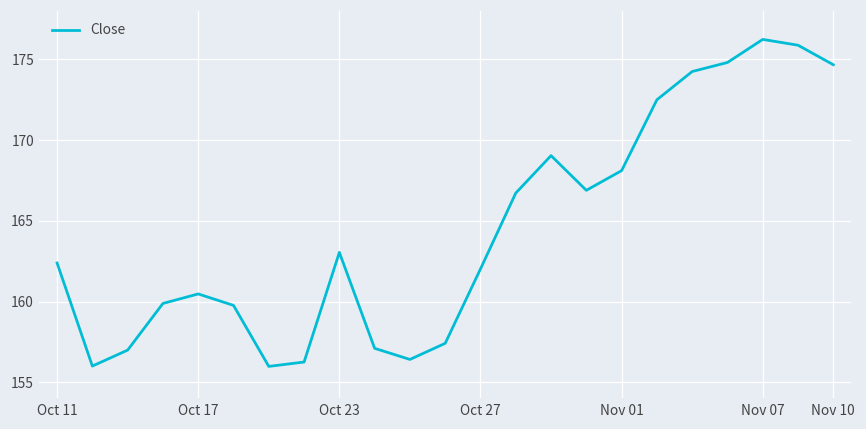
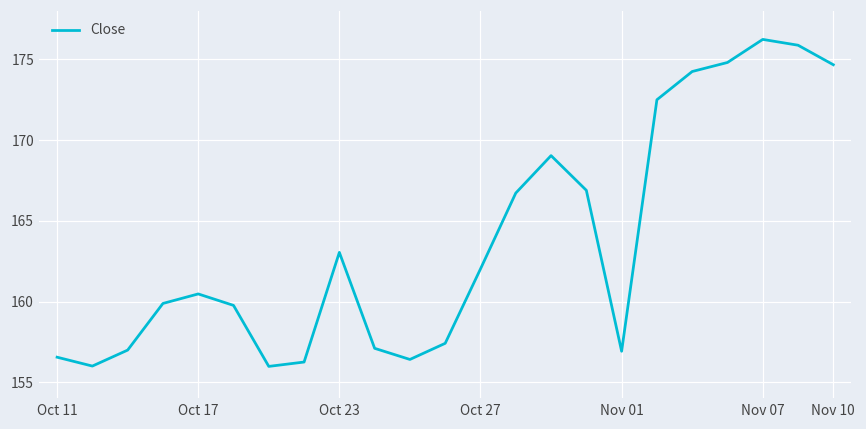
Oct 11: 162.4 -> 156.6
Nov 01: 168.1 -> 156.9
